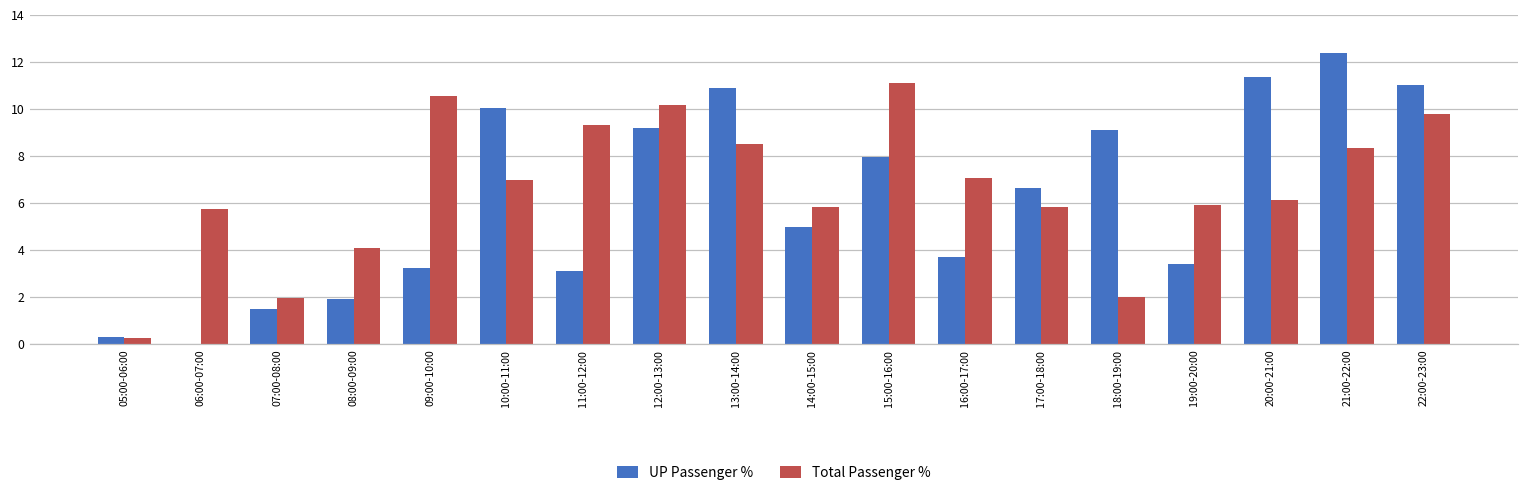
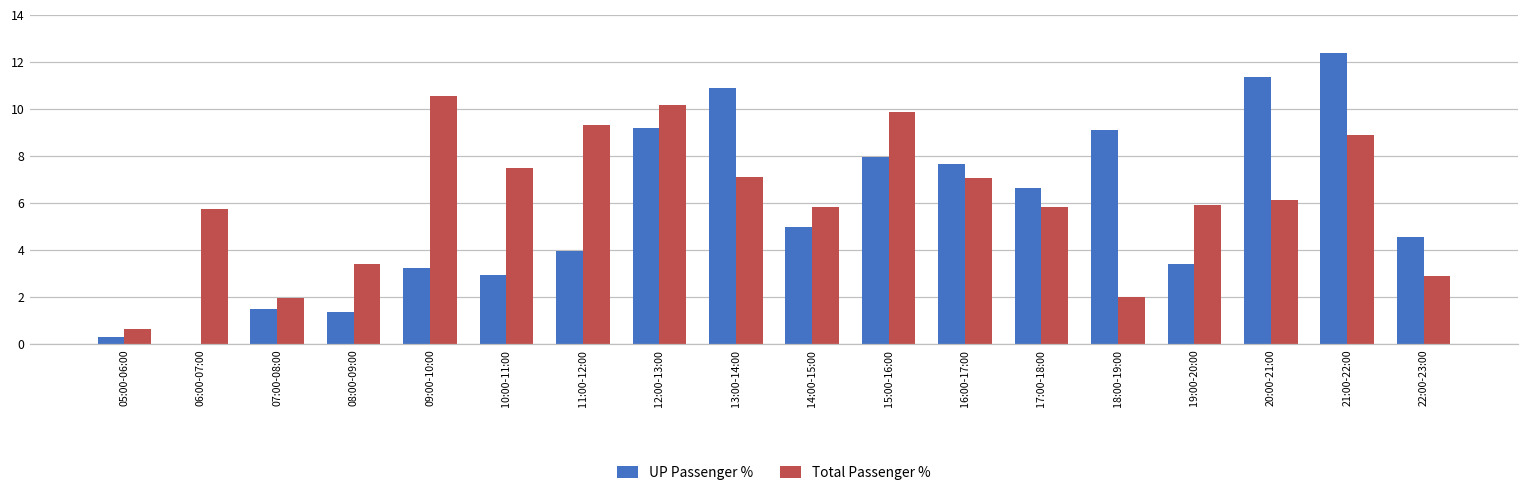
Total Passenger %, 05:00-06:00: 0.3 -> 0.7
UP Passenger %, 08:00-09:00: 1.9 -> 1.4
Total Passenger %, 08:00-09:00: 4.1 -> 3.4
UP Passenger %, 10:00-11:00: 10.0 -> 3.0
Total Passenger %, 10:00-11:00: 7.0 -> 7.5
UP Passenger %, 11:00-12:00: 3.1 -> 3.9
Total Passenger %, 13:00-14:00: 8.5 -> 7.1
Total Passenger %, 15:00-16:00: 11.1 -> 9.9
UP Passenger %, 16:00-17:00: 3.7 -> 7.7
Total Passenger %, 21:00-22:00: 8.3 -> 8.9
UP Passenger %, 22:00-23:00: 11.0 -> 4.6
Total Passenger %, 22:00-23:00: 9.8 -> 2.9
